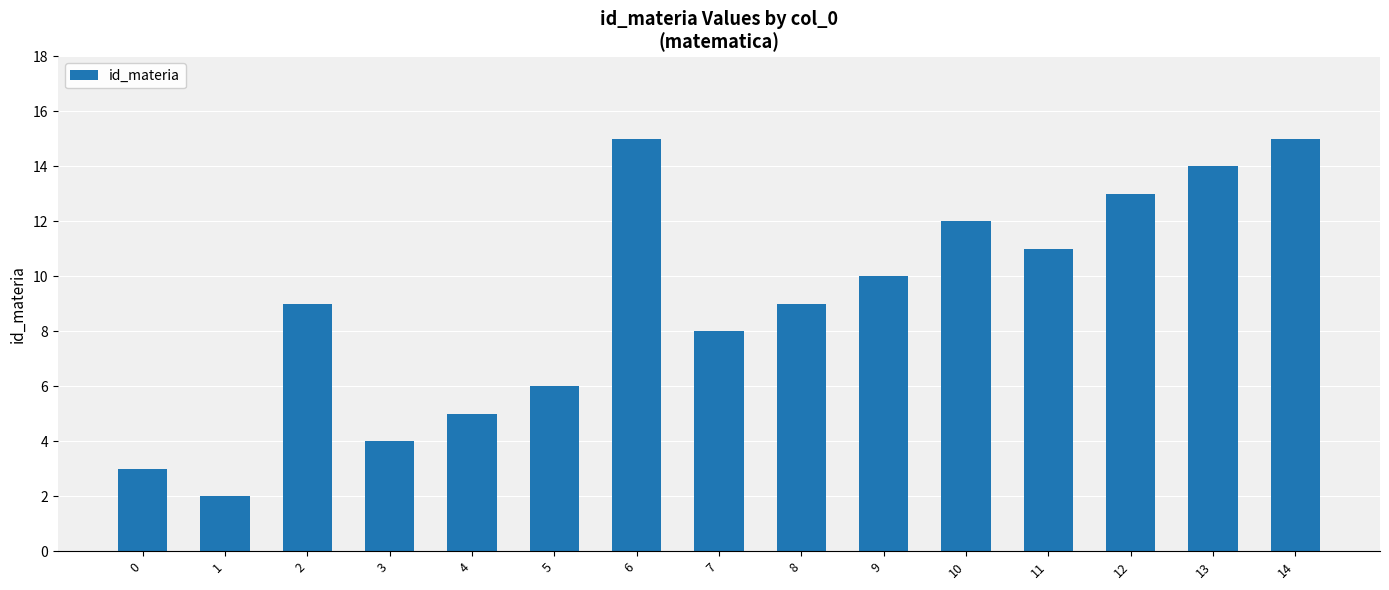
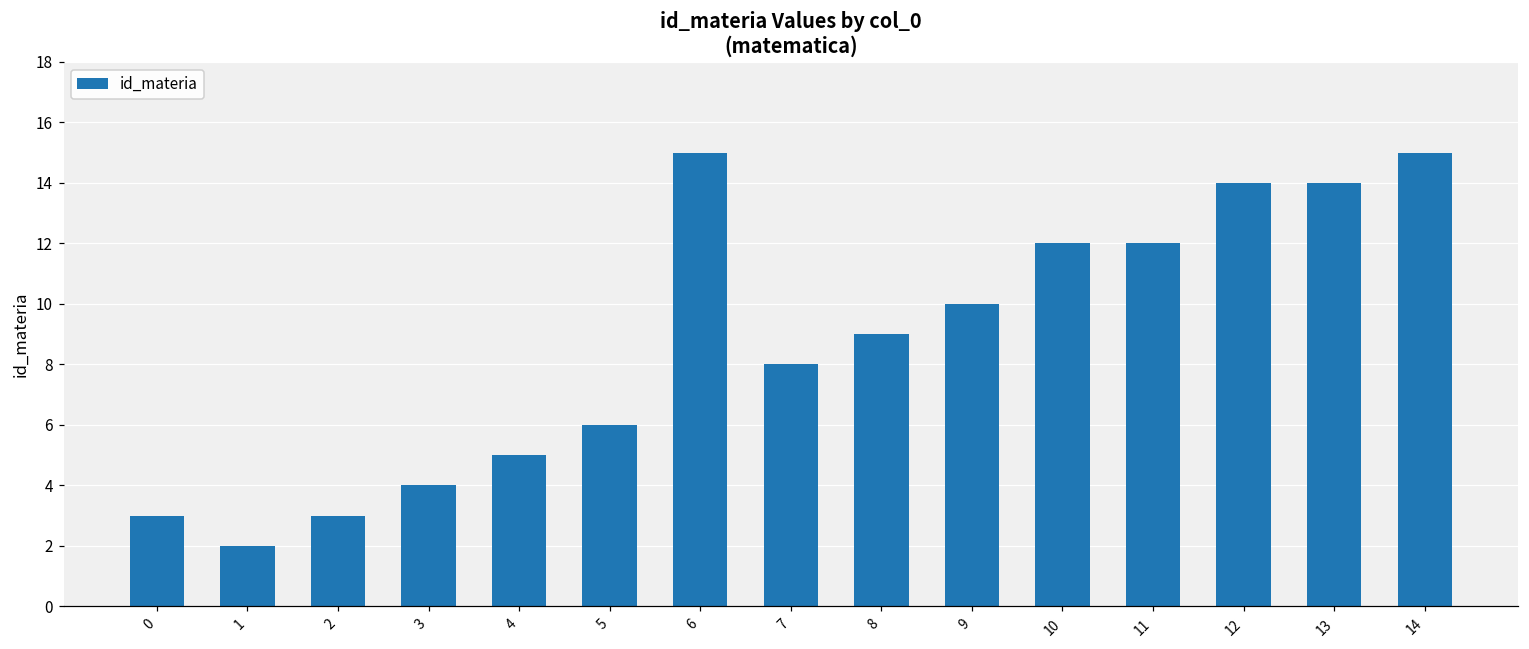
2: 9 -> 3
11: 11 -> 12
12: 13 -> 14
